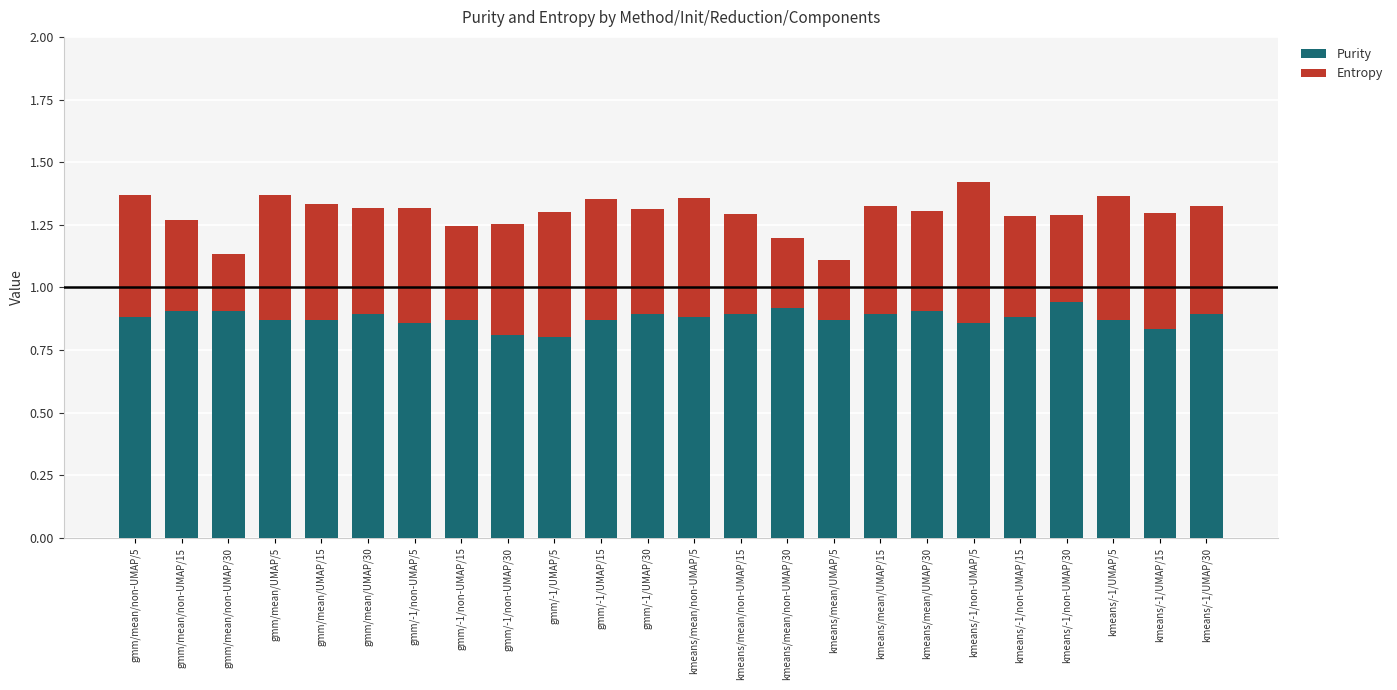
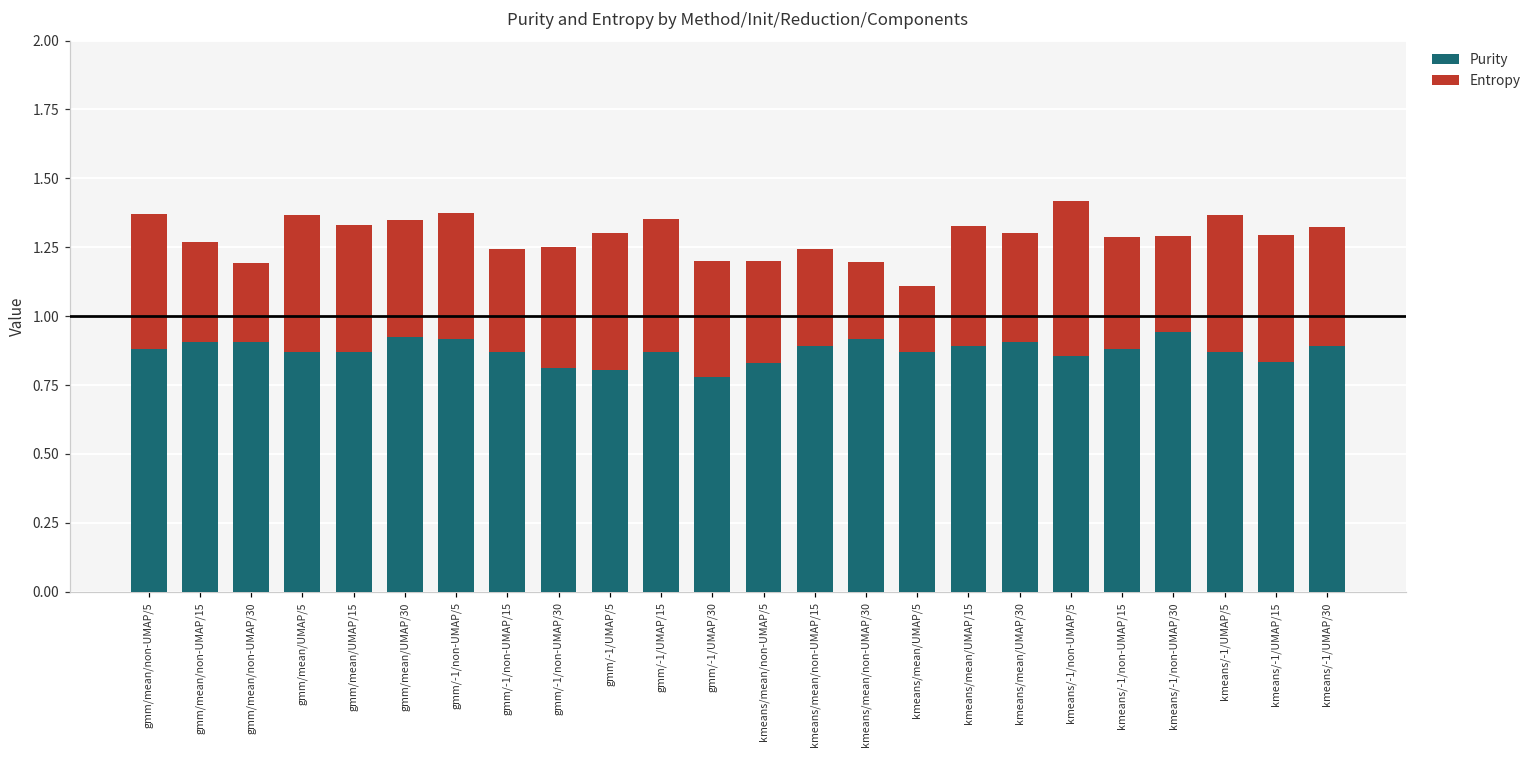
Entropy, gmm/mean/non-UMAP/30: 0.23 -> 0.29
Purity, gmm/mean/UMAP/30: 0.89 -> 0.93
Purity, gmm/-1/non-UMAP/5: 0.86 -> 0.92
Purity, gmm/-1/UMAP/30: 0.89 -> 0.78
Purity, kmeans/mean/non-UMAP/5: 0.88 -> 0.83
Entropy, kmeans/mean/non-UMAP/5: 0.48 -> 0.37
Entropy, kmeans/mean/non-UMAP/15: 0.40 -> 0.35
